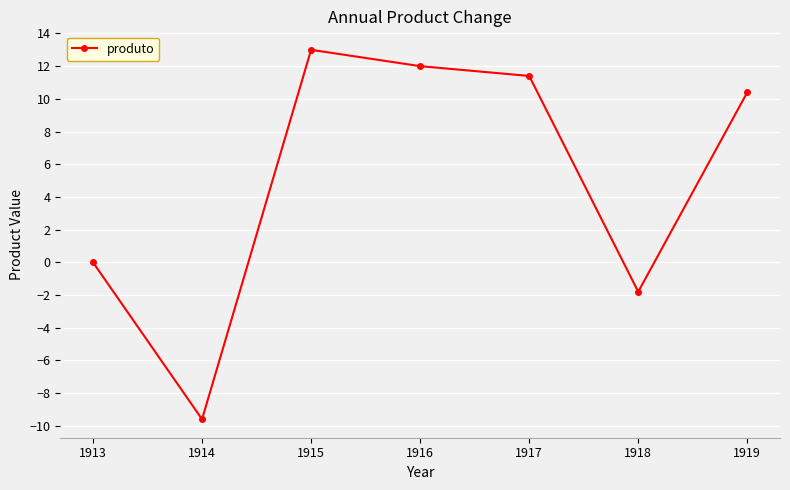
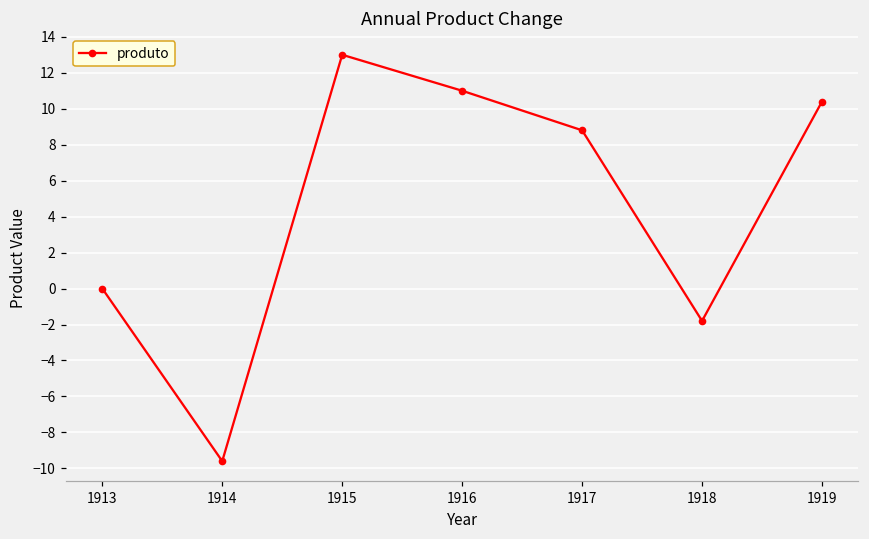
1916: 12 -> 11
1917: 11.4 -> 8.8
